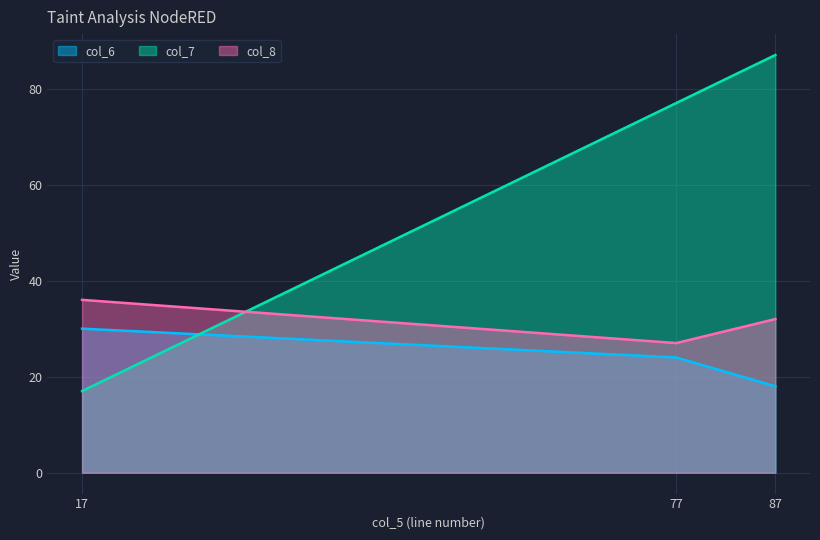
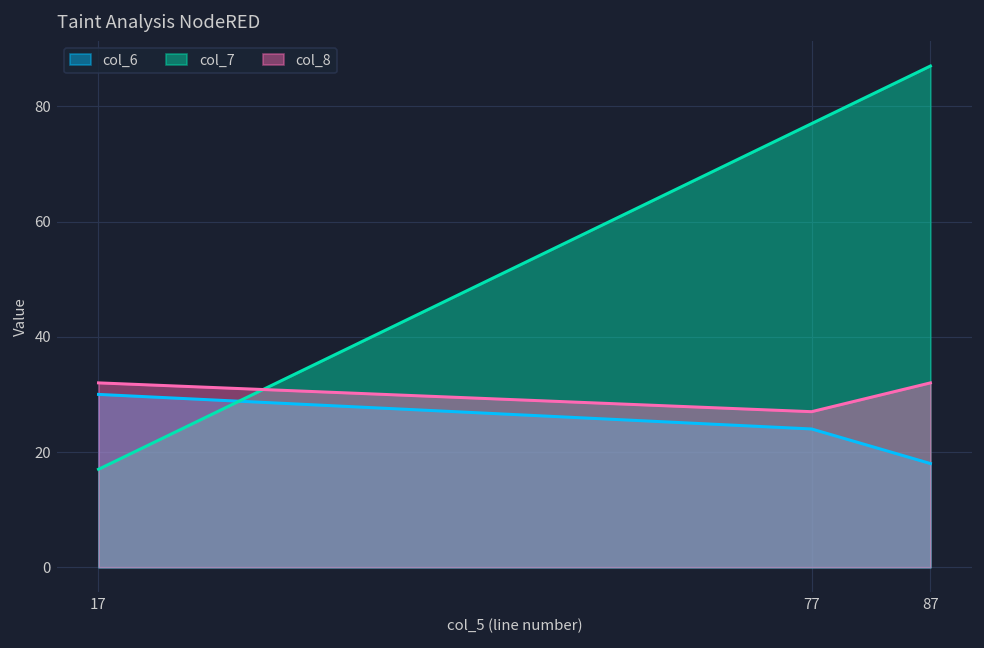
col_8, 17: 36 -> 32
